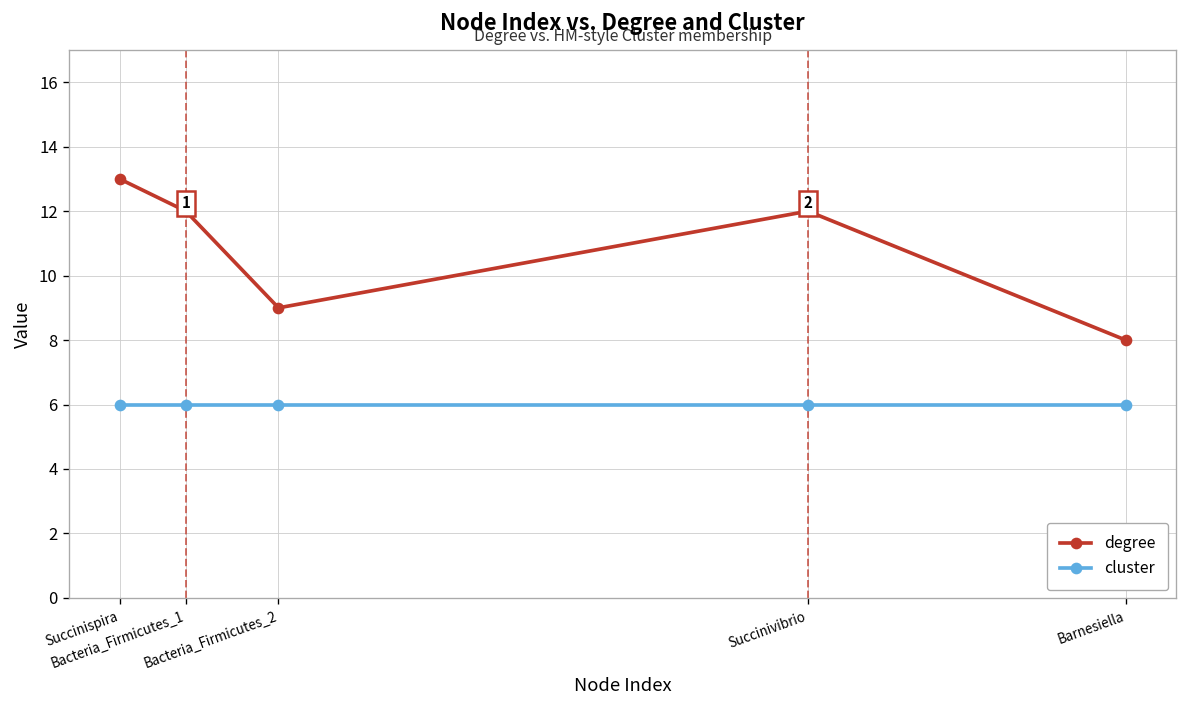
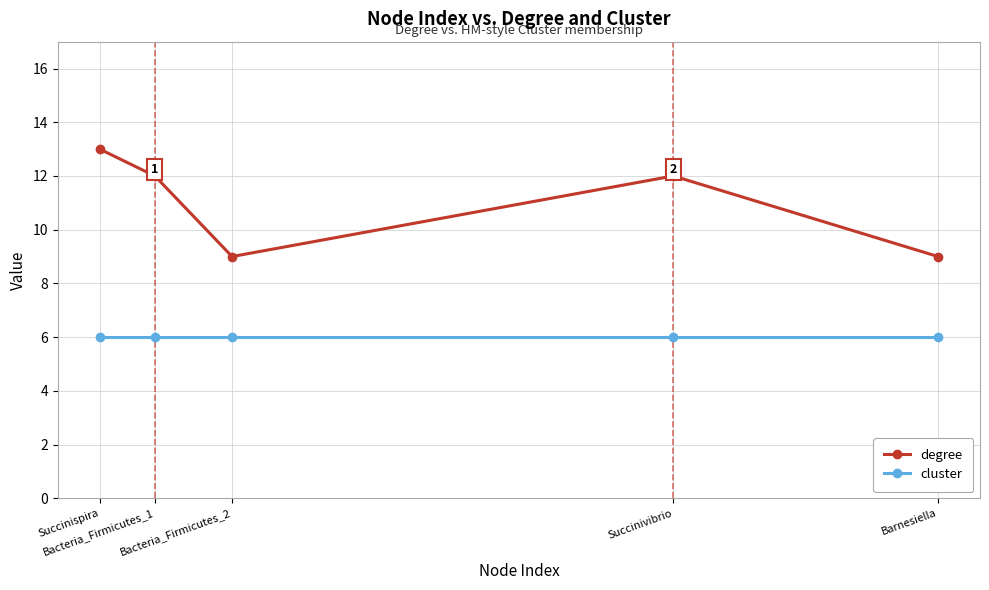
degree, Barnesiella: 8 -> 9
